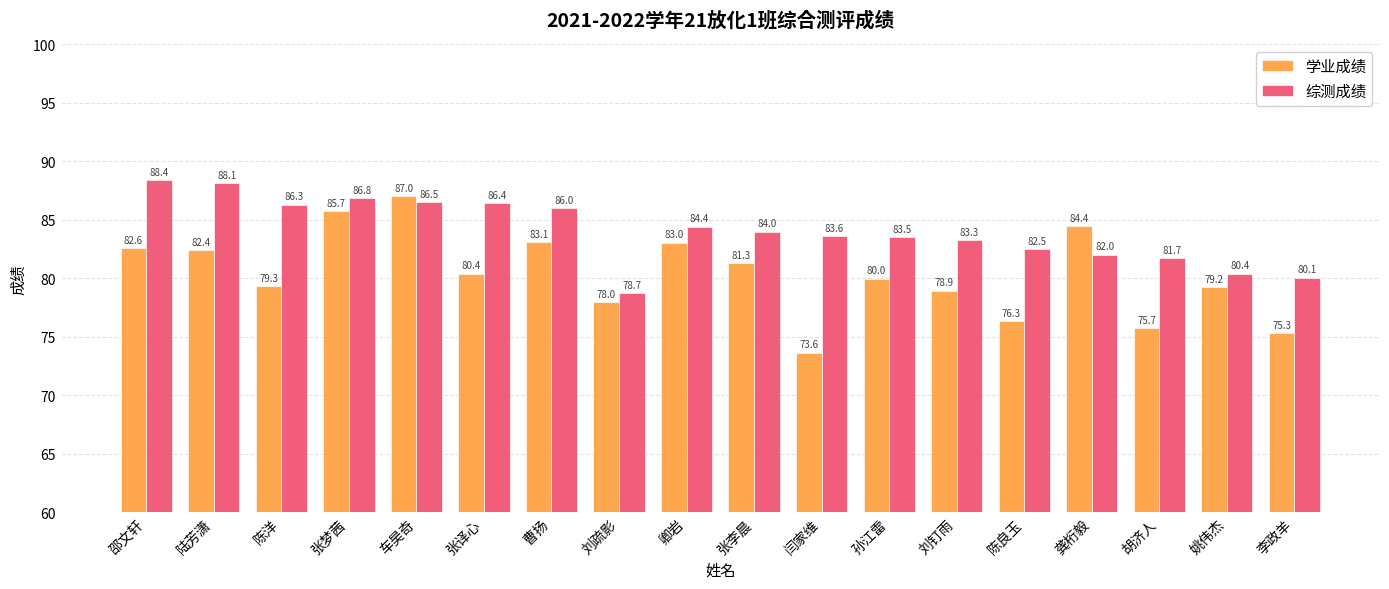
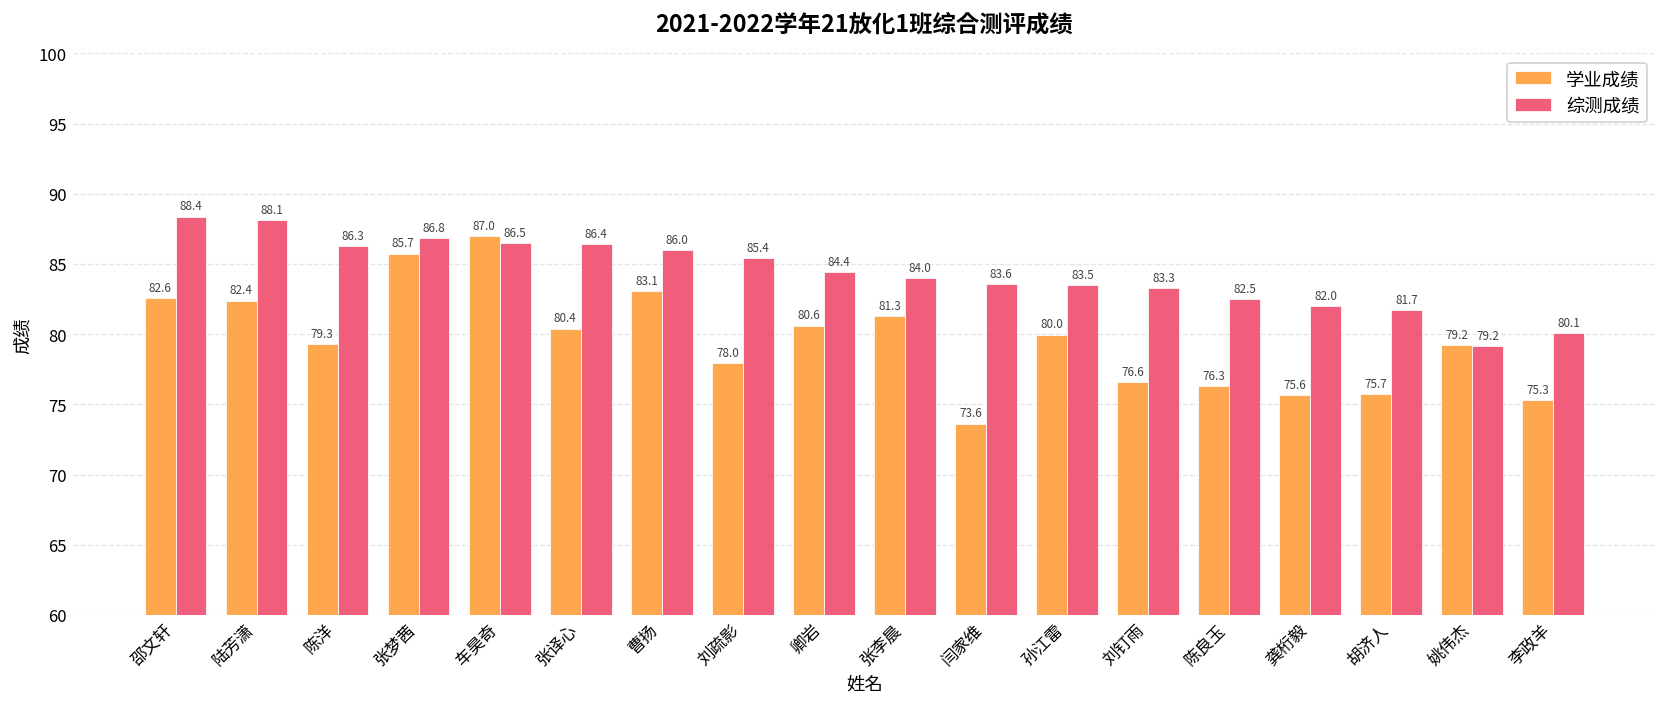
综测成绩, 刘疏影: 78.7 -> 85.4
学业成绩, 卿岩: 83.0 -> 80.6
学业成绩, 刘钉雨: 78.9 -> 76.6
学业成绩, 龚桁毅: 84.4 -> 75.6
综测成绩, 姚伟杰: 80.4 -> 79.2
